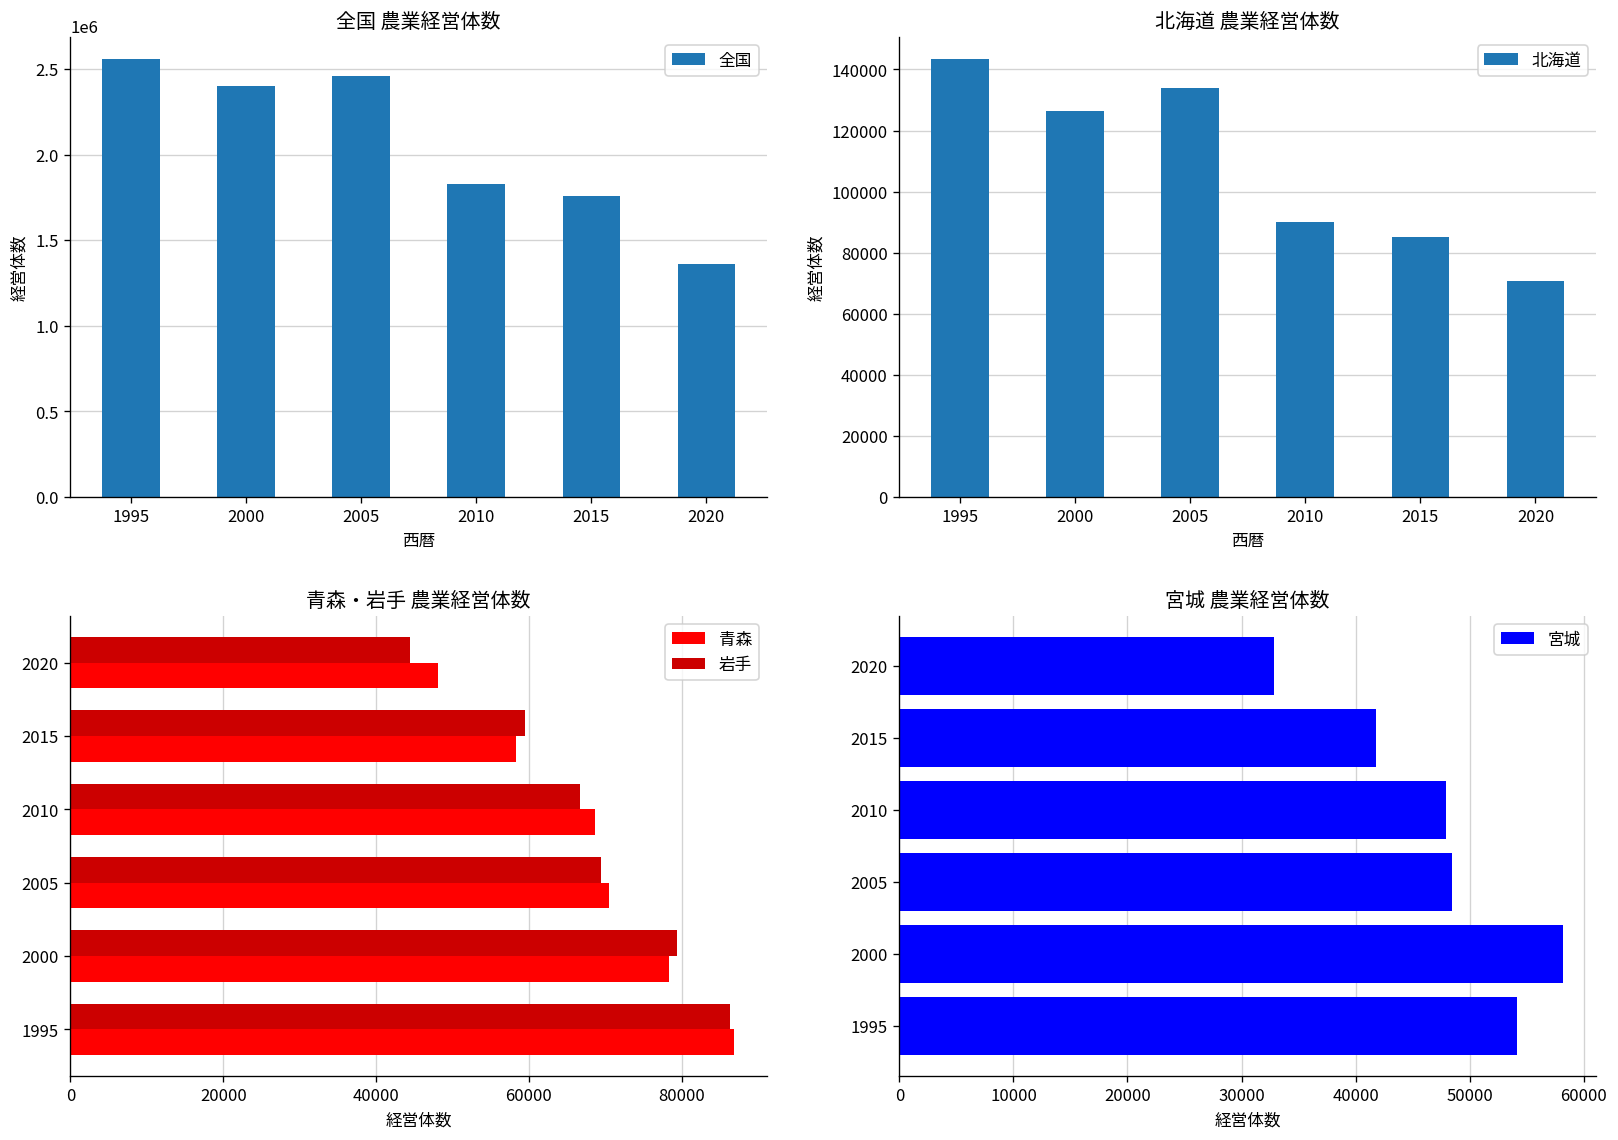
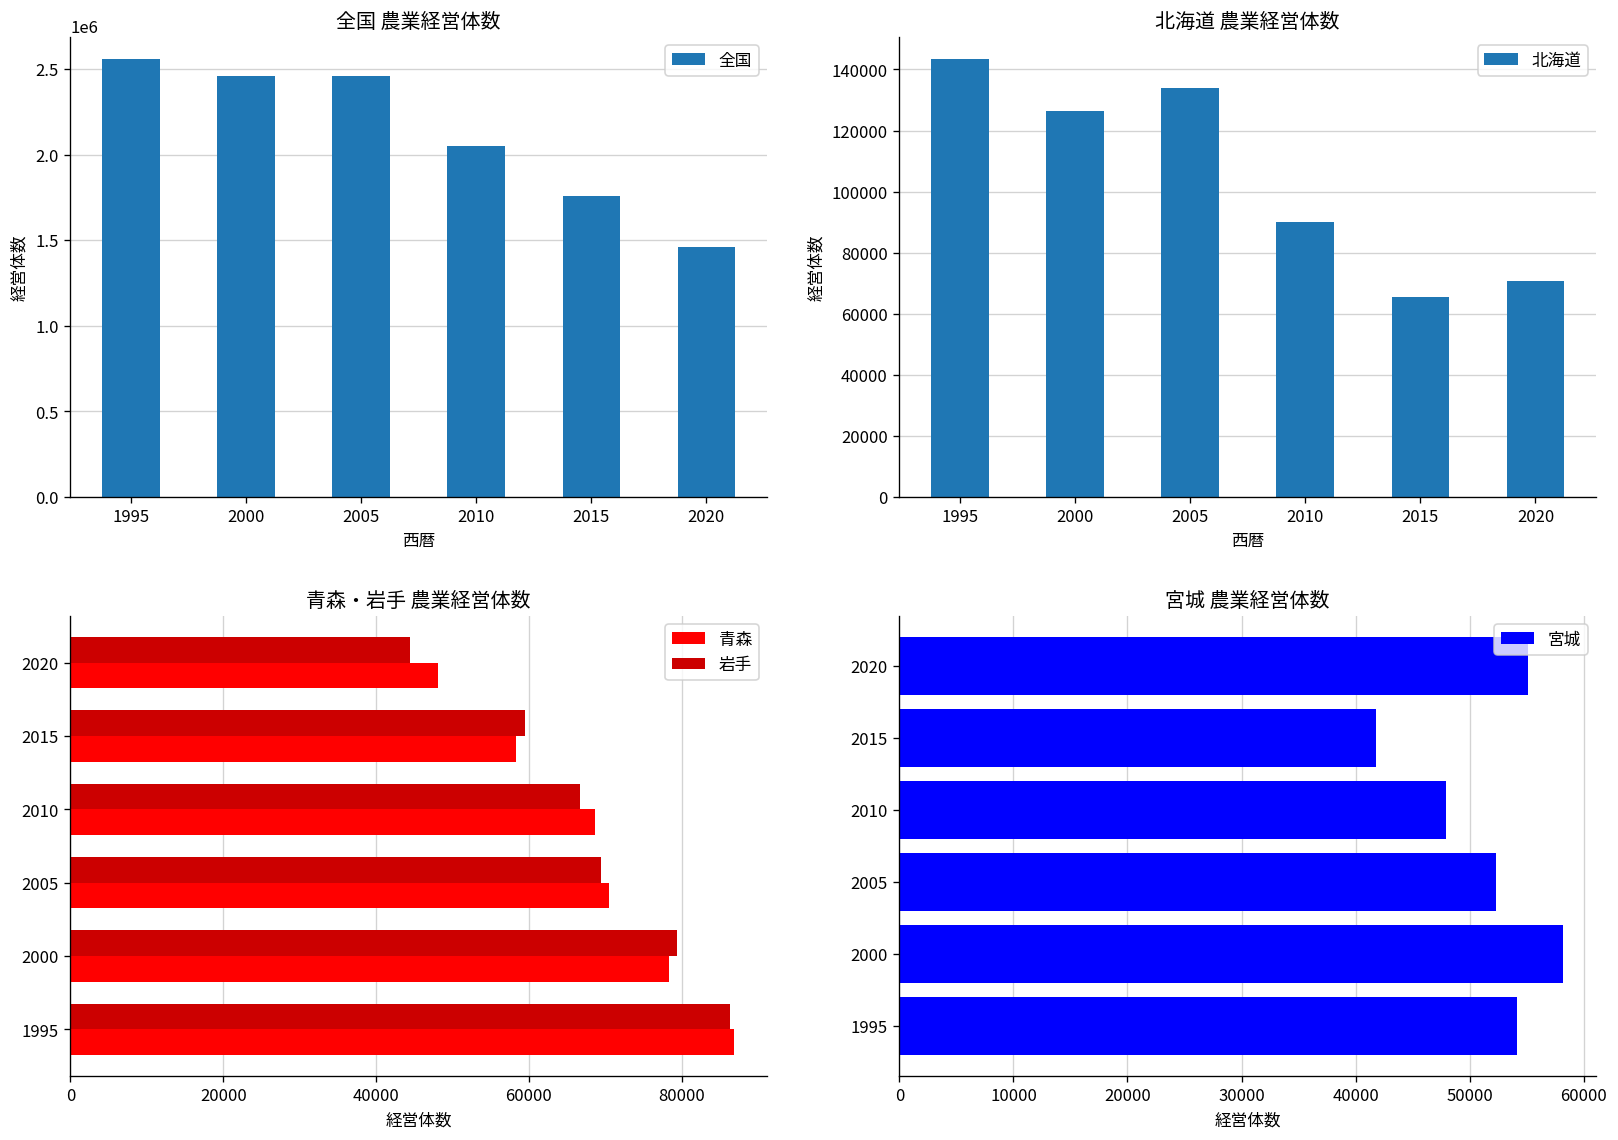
全国 農業経営体数, 2000: 2400000 -> 2460000
全国 農業経営体数, 2010: 1830000 -> 2050000
全国 農業経営体数, 2020: 1360000 -> 1460000
北海道 農業経営体数, 2015: 85000 -> 66000
宮城 農業経営体数, 2020: 33000 -> 55000
宮城 農業経営体数, 2005: 48000 -> 52000
